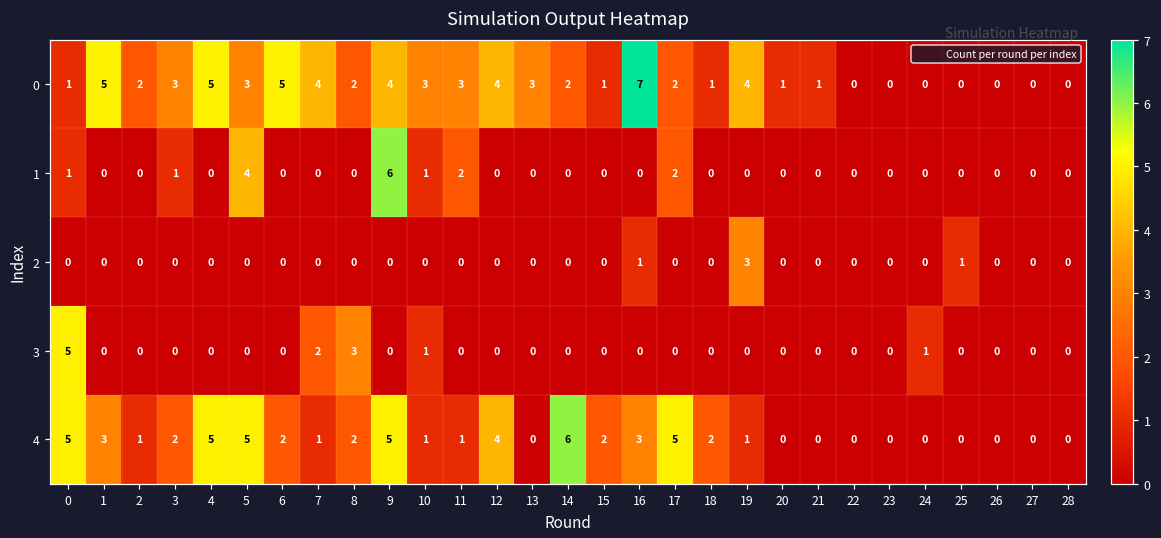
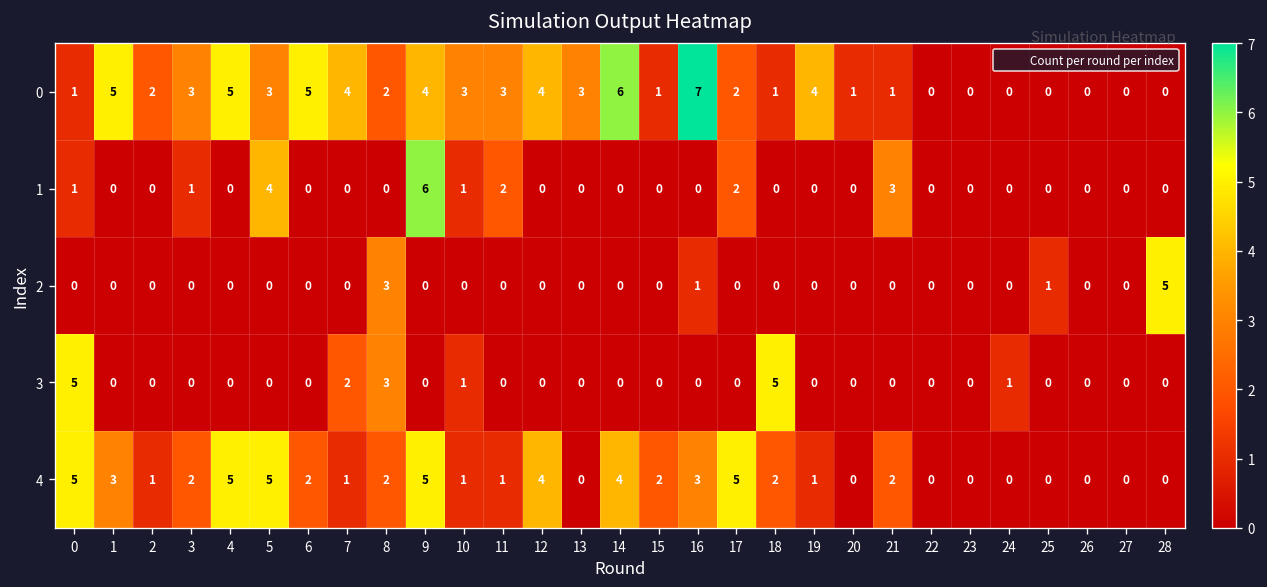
0, 14: 2 -> 6
1, 21: 0 -> 3
2, 8: 0 -> 3
2, 19: 3 -> 0
2, 28: 0 -> 5
3, 18: 0 -> 5
4, 14: 6 -> 4
4, 21: 0 -> 2
